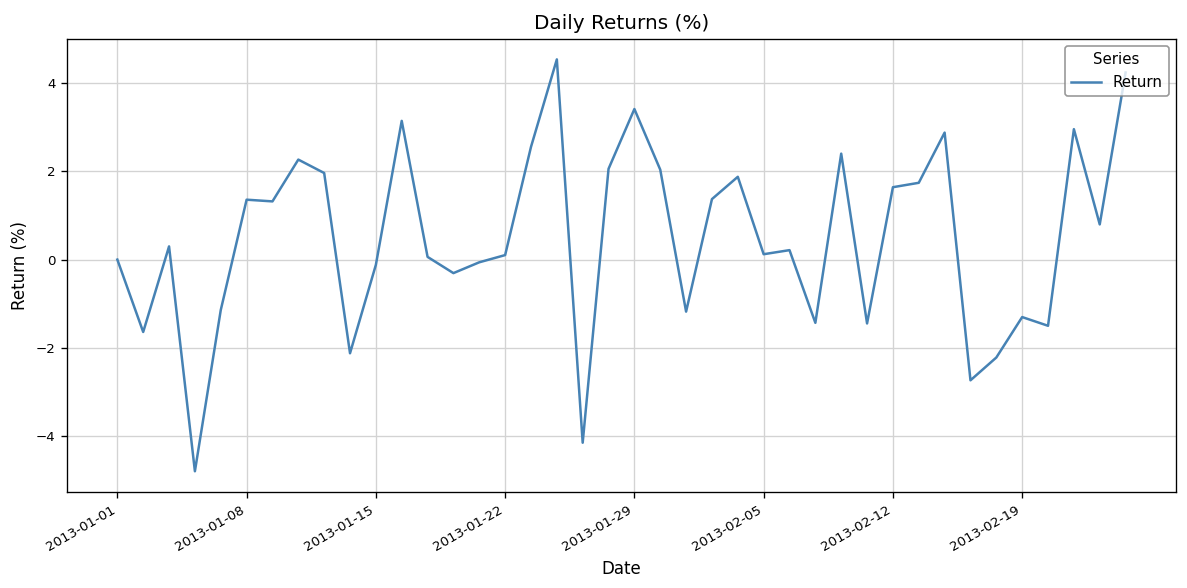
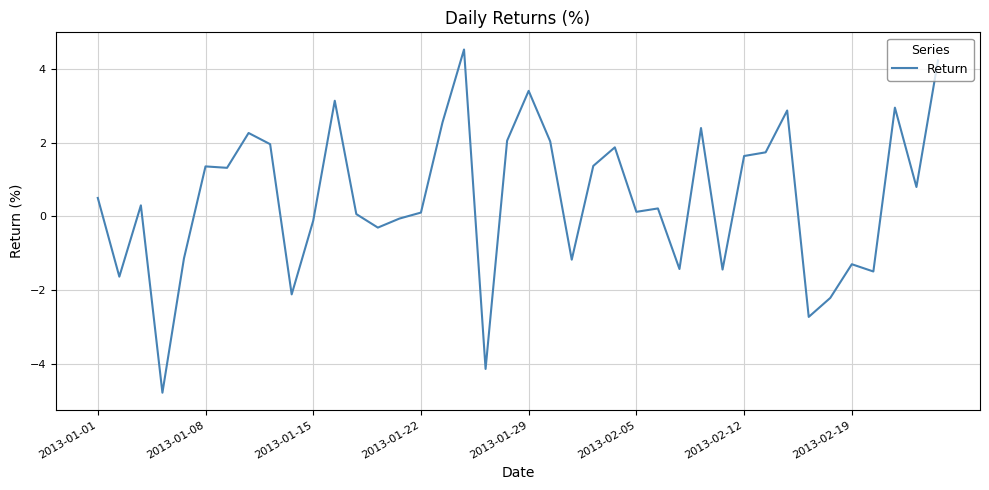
2013-01-01: 0.0 -> 0.5
